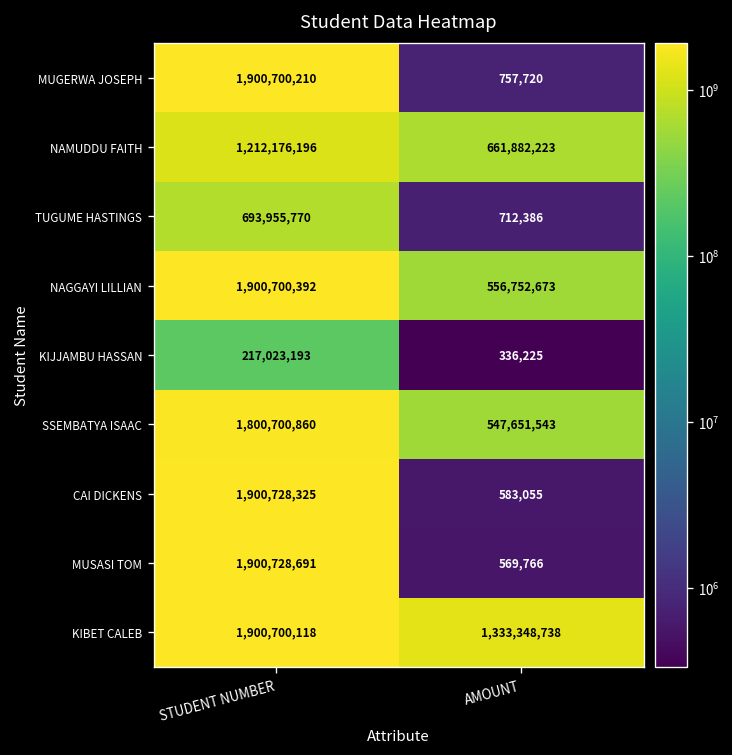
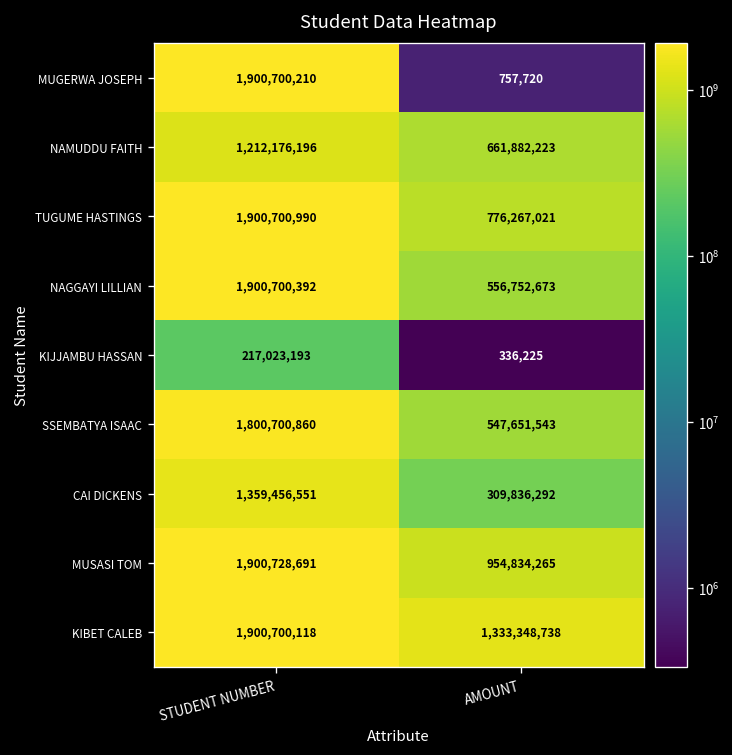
TUGUME HASTINGS, STUDENT NUMBER: 693,955,770 -> 1,900,700,990
TUGUME HASTINGS, AMOUNT: 712,386 -> 776,267,021
CAI DICKENS, STUDENT NUMBER: 1,900,728,325 -> 1,359,456,551
CAI DICKENS, AMOUNT: 583,055 -> 309,836,292
MUSASI TOM, AMOUNT: 569,766 -> 954,834,265
